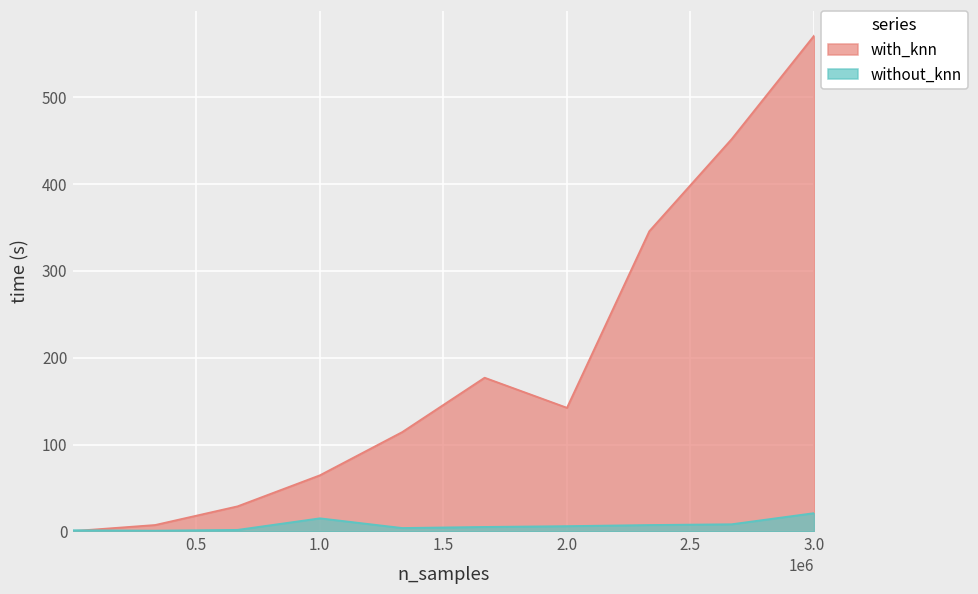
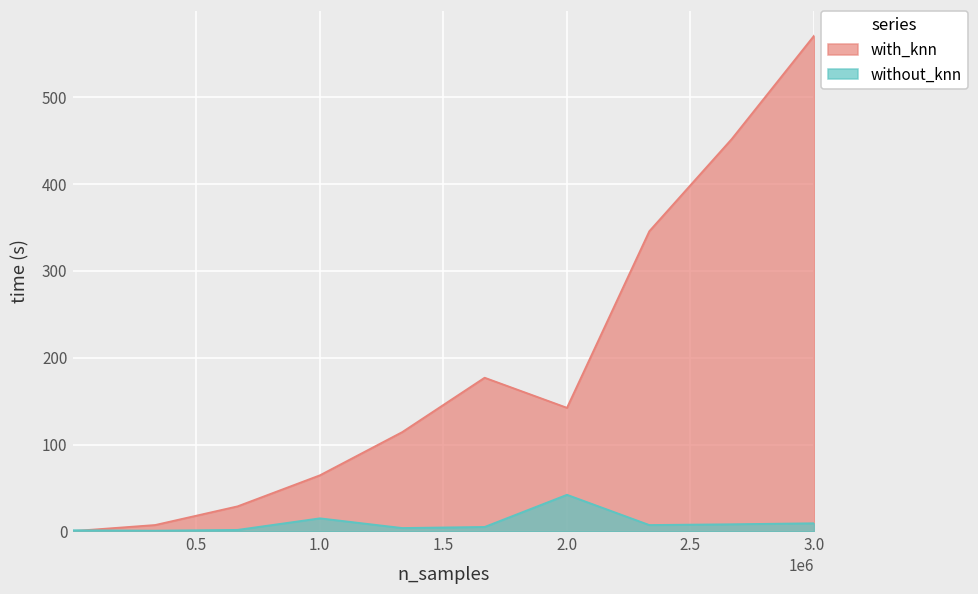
without_knn, 2.0: 10 -> 40
without_knn, 3.0: 20 -> 10
